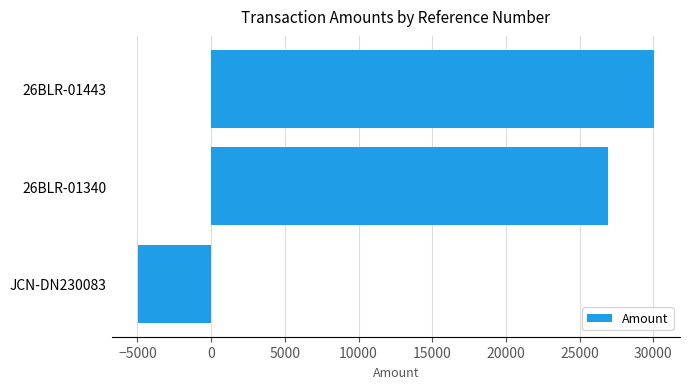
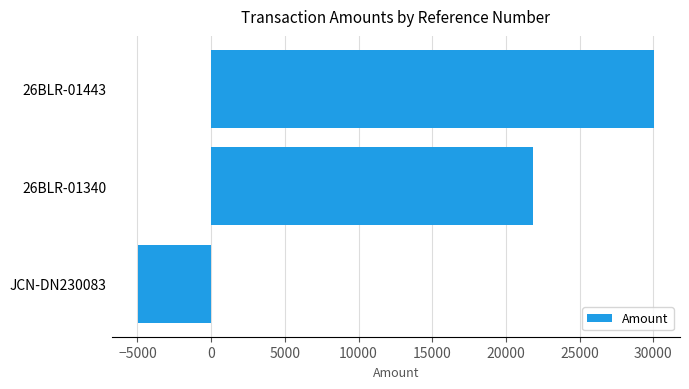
26BLR-01340: 27000 -> 21900
